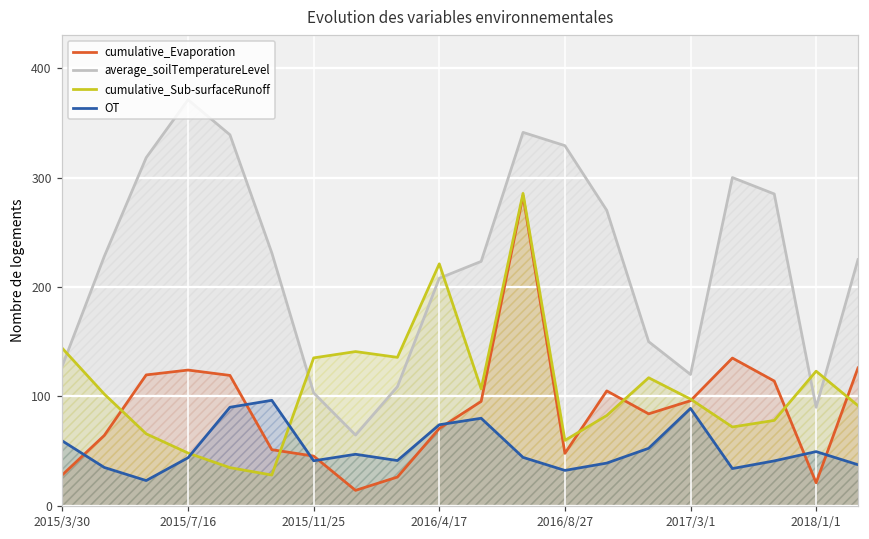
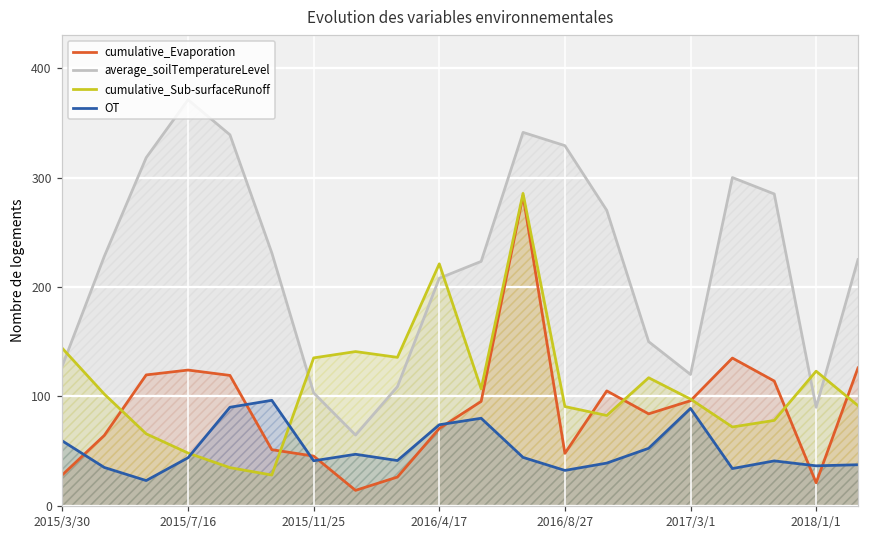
cumulative_Sub-surfaceRunoff, 2016/8/27: 60 -> 90
OT, 2018/1/1: 50 -> 40
